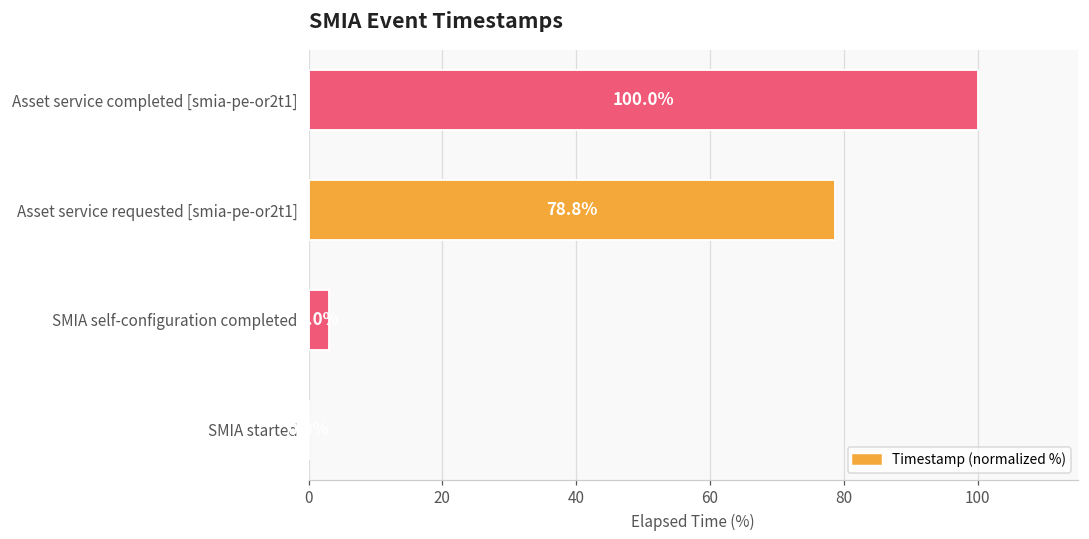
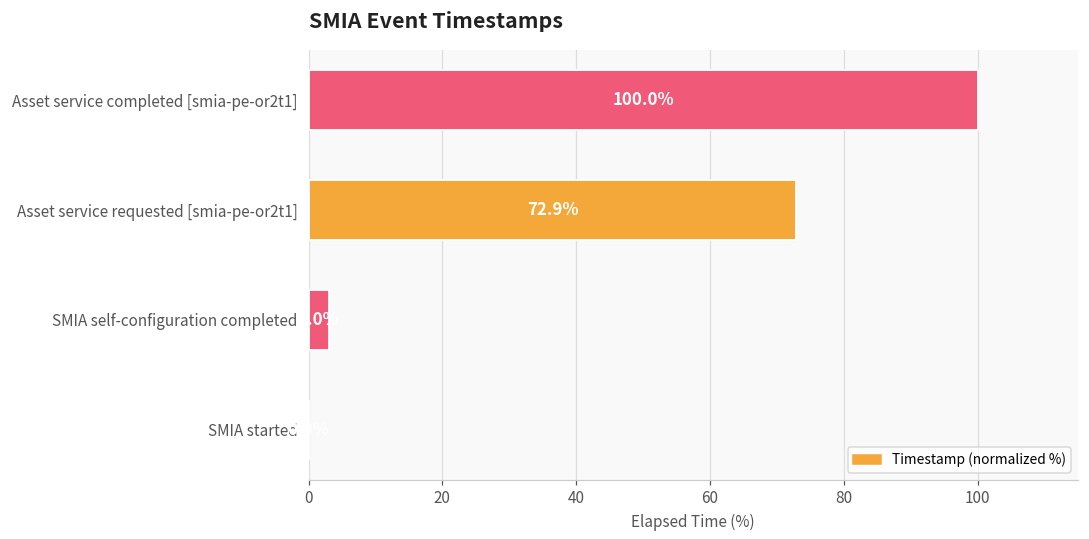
Asset service requested [smia-pe-or2t1]: 78.8% -> 72.9%
